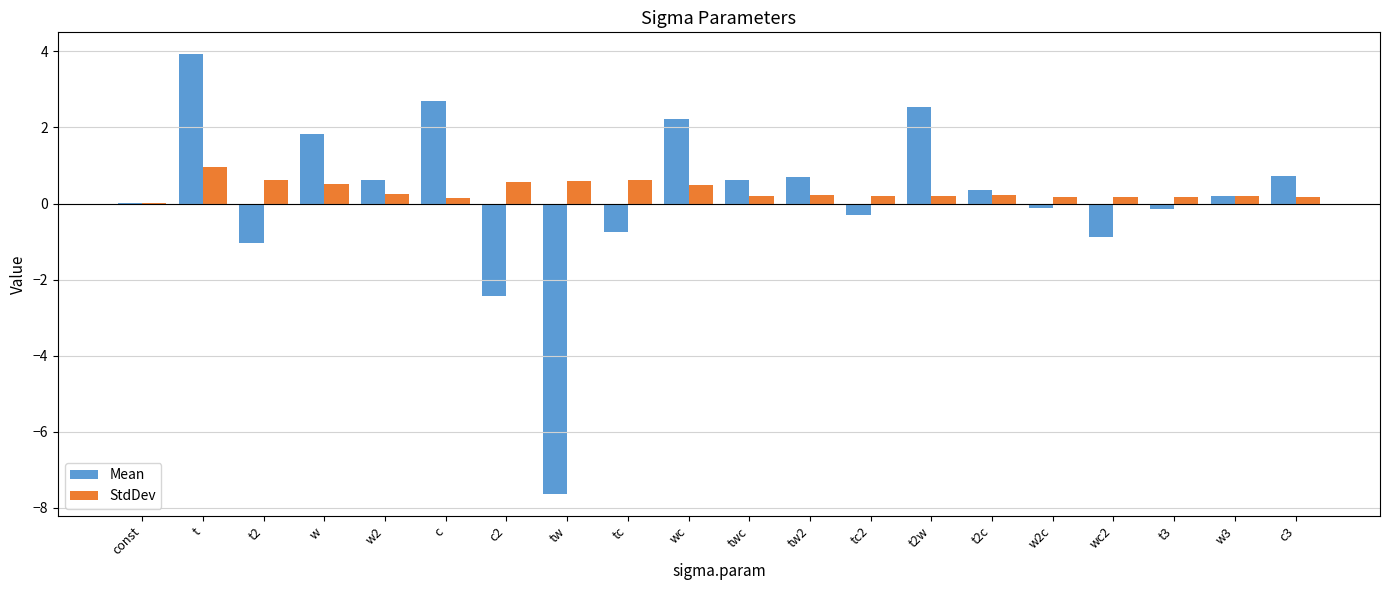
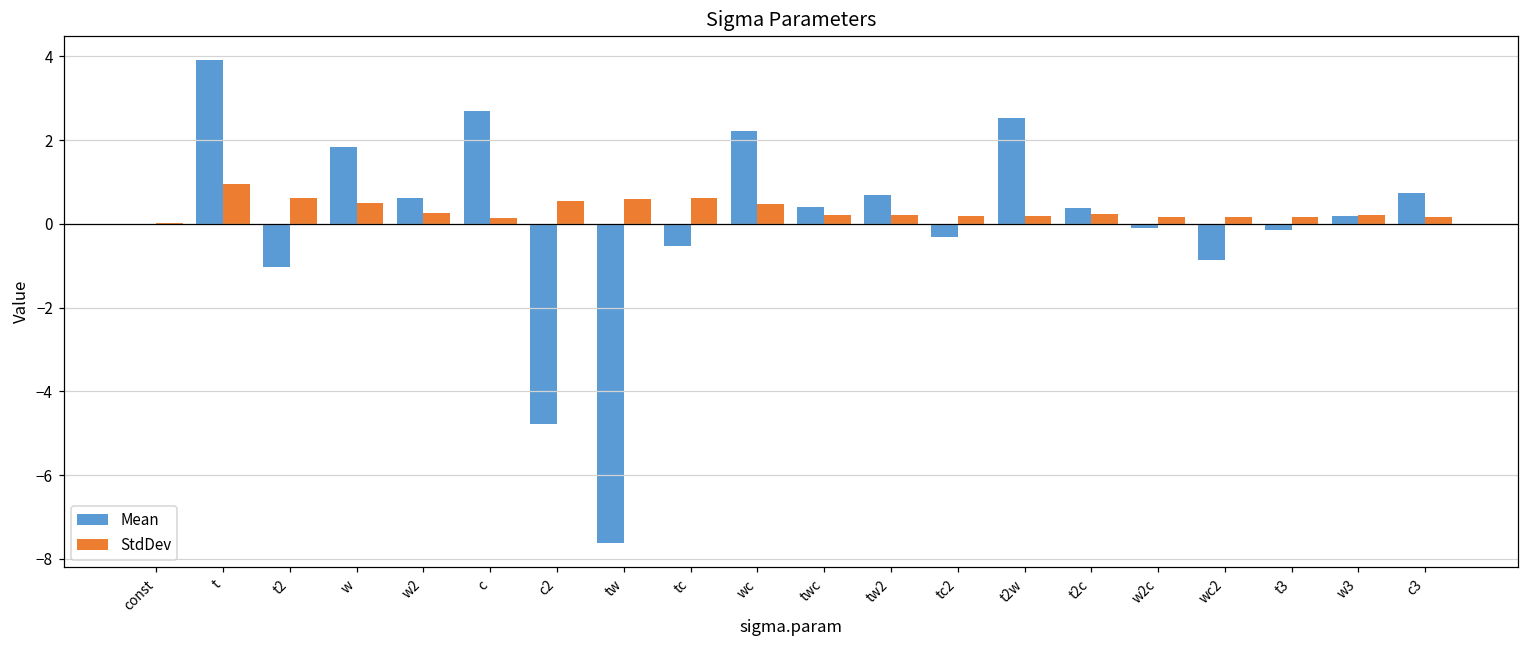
Mean, c2: -2.4 -> -4.8
Mean, tc: -0.7 -> -0.5
Mean, twc: 0.6 -> 0.4
